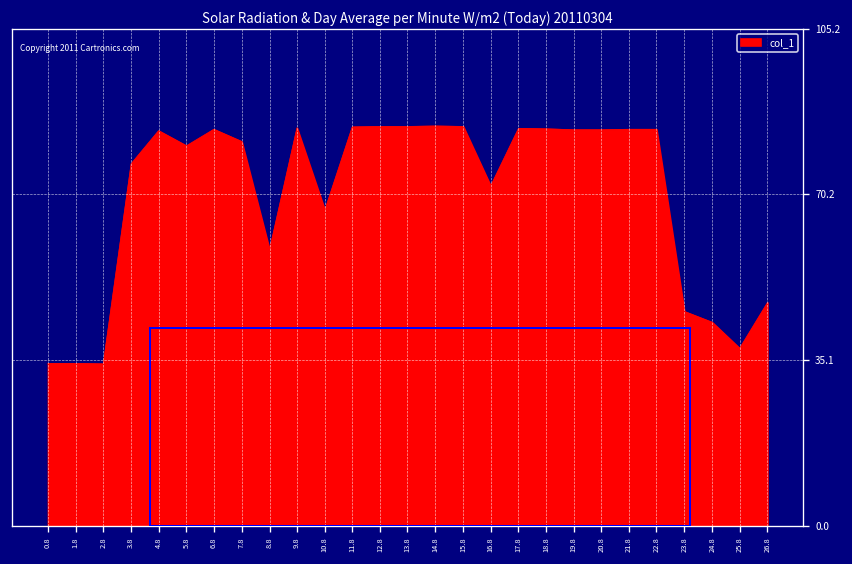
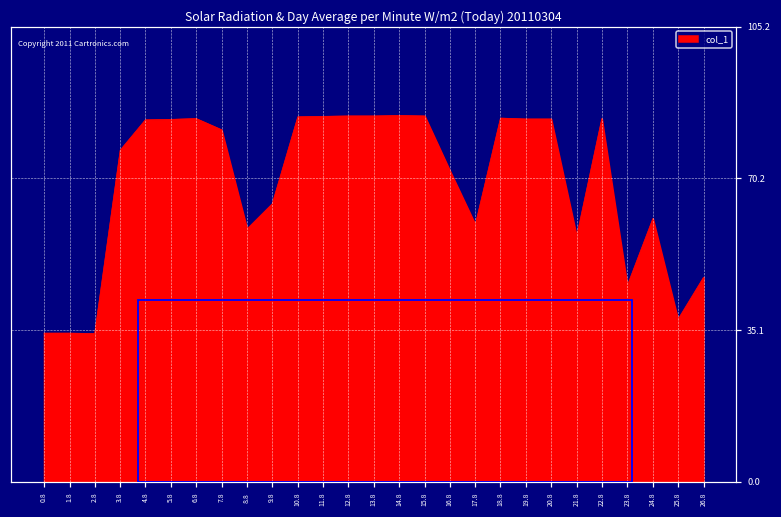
5.8: 81 -> 84
9.8: 84 -> 64
10.8: 67 -> 84
17.8: 84 -> 60
21.8: 84 -> 57
24.8: 43 -> 61
